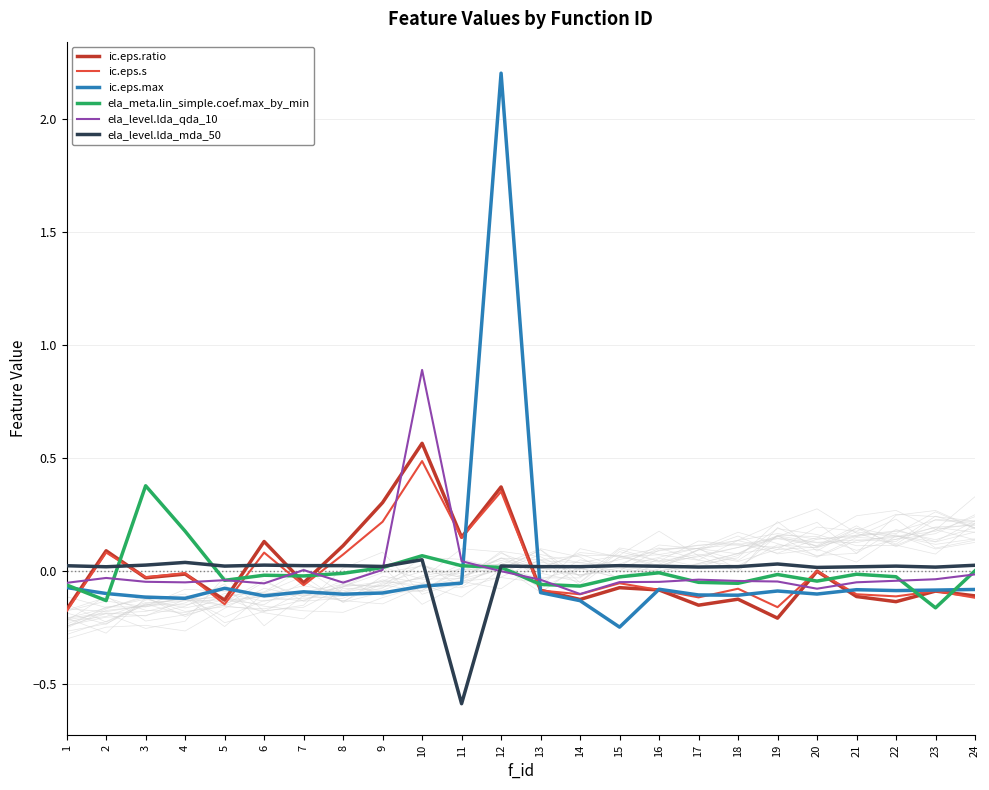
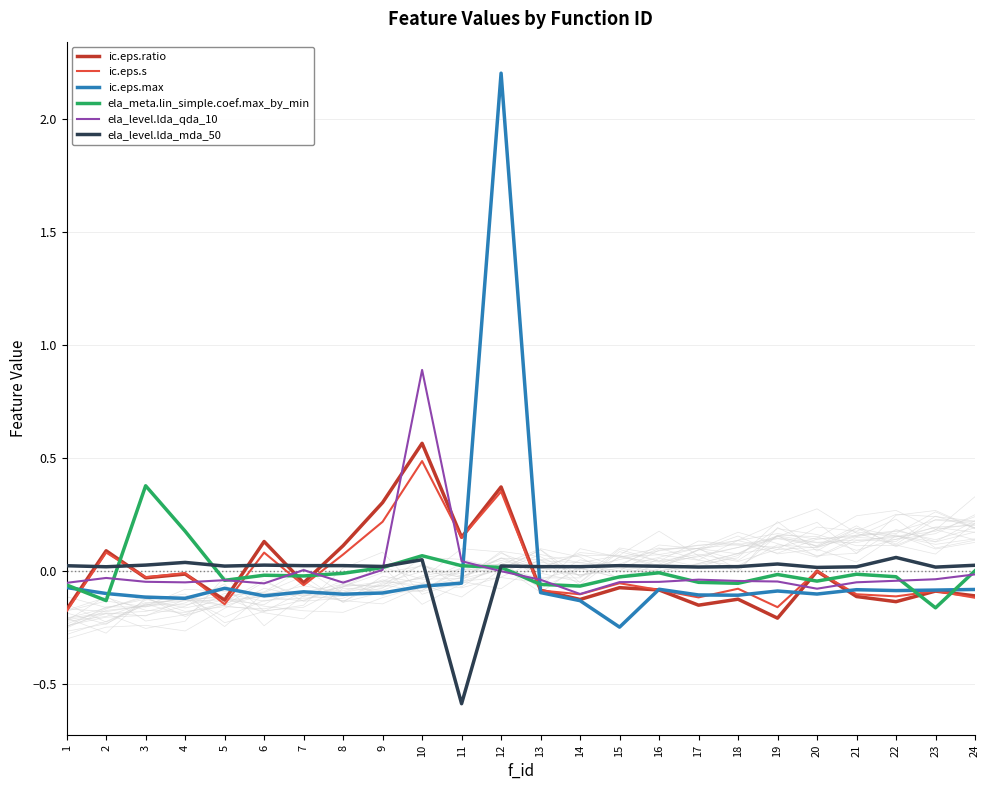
ela_level.lda_mda_50, 22: 0.02 -> 0.06
